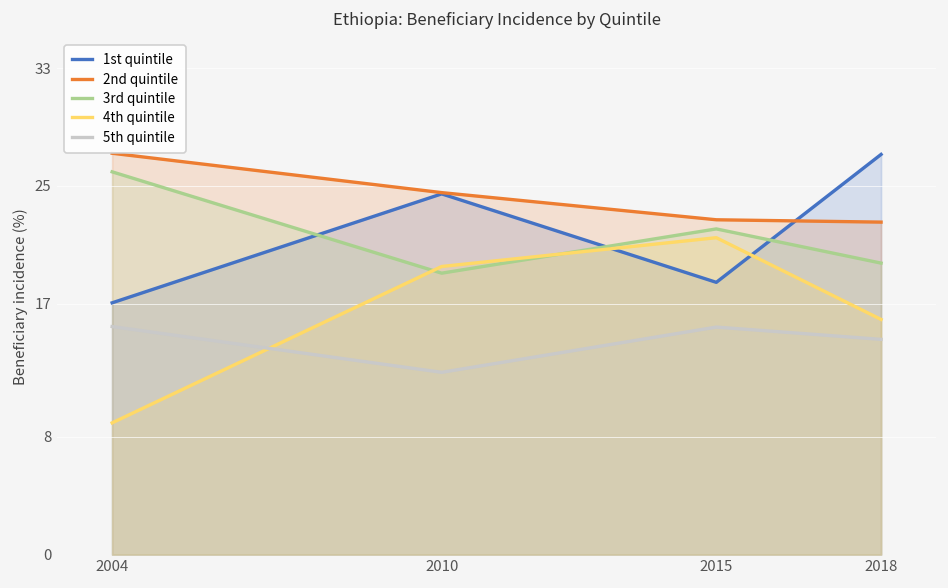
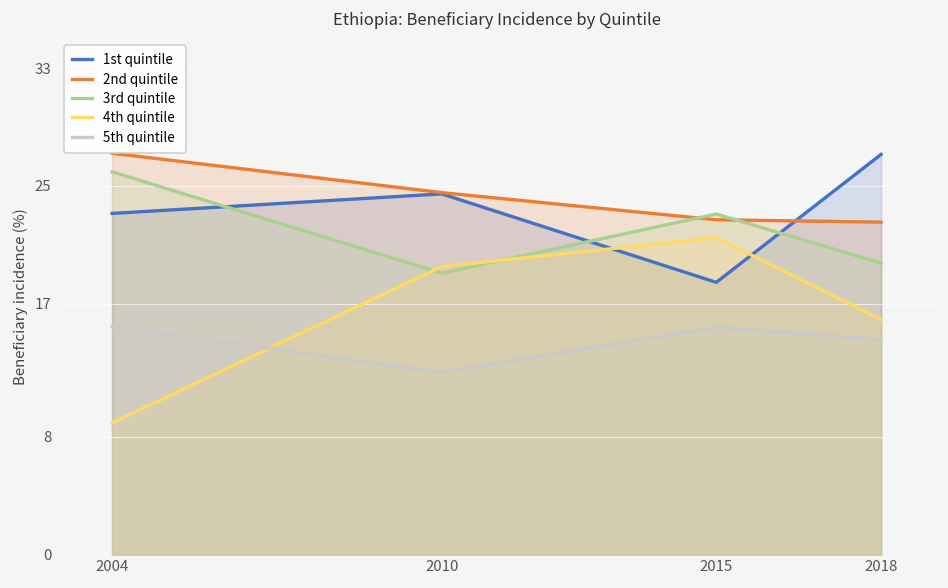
1st quintile, 2004: 17.1 -> 23.1
3rd quintile, 2015: 22.1 -> 23.1
